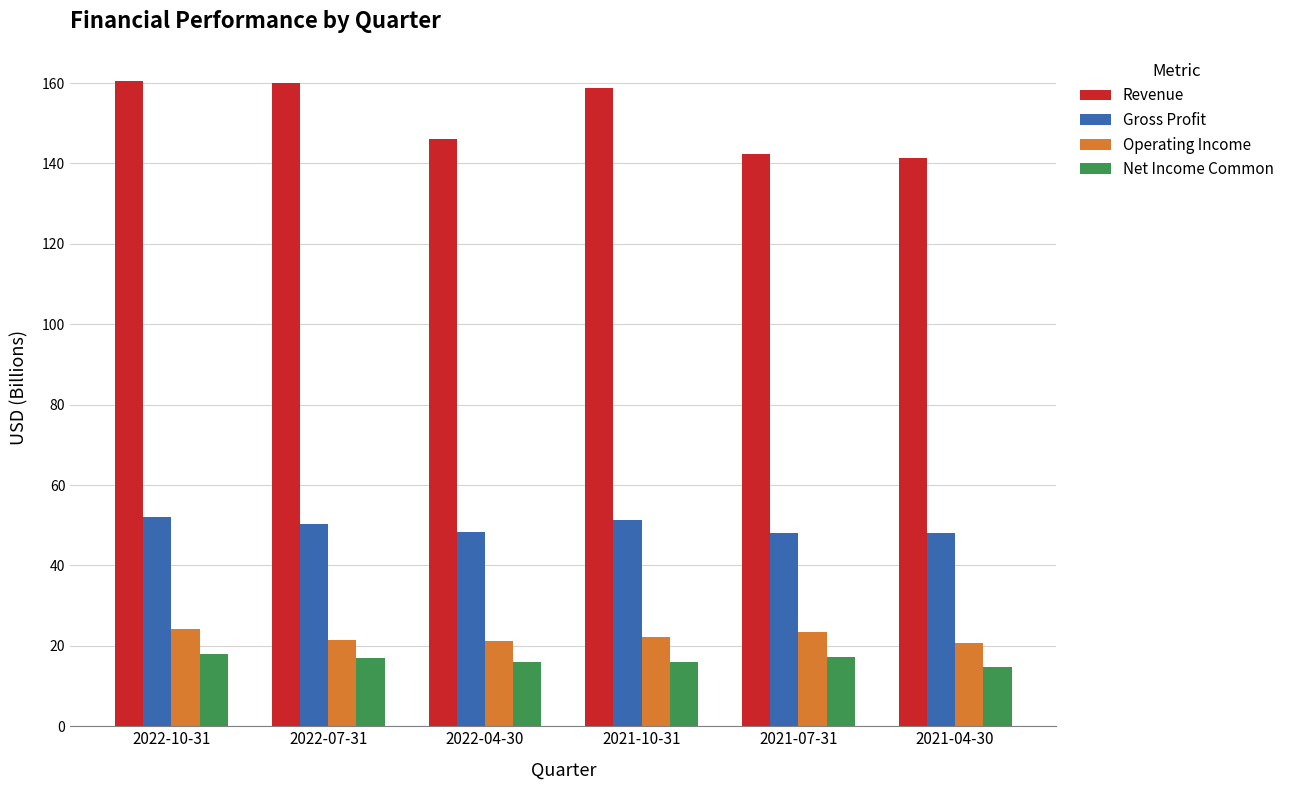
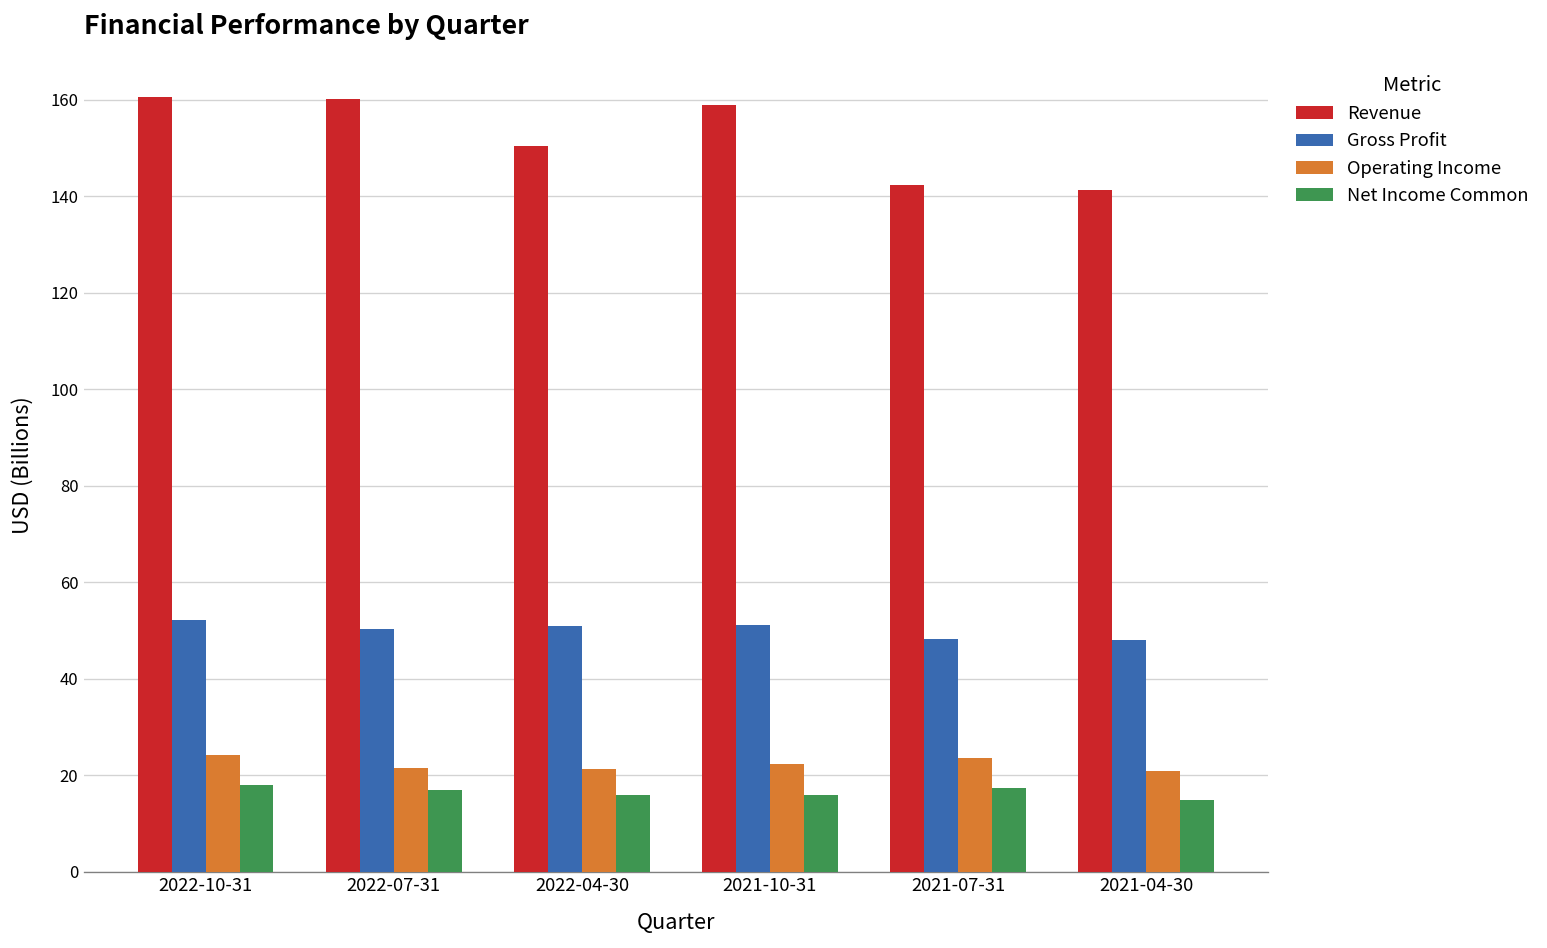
Revenue, 2022-04-30: 146 -> 150
Gross Profit, 2022-04-30: 48 -> 51
